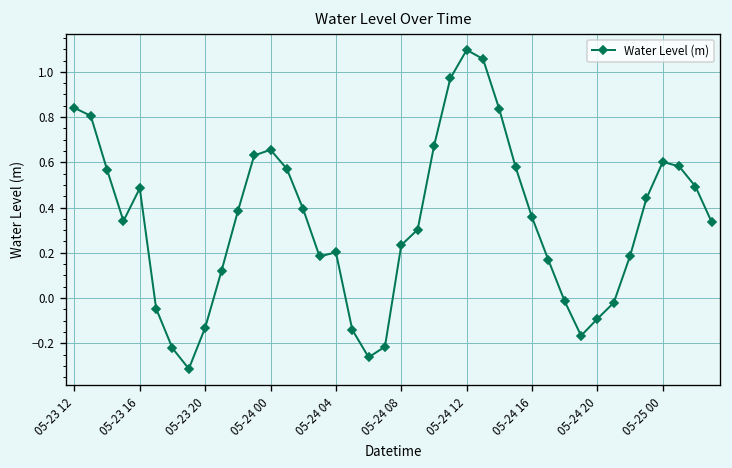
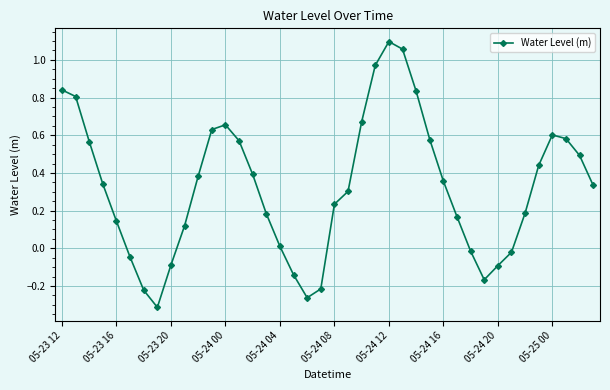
05-23 16: 0.49 -> 0.14
05-23 20: -0.13 -> -0.09
05-24 04: 0.20 -> 0.01
